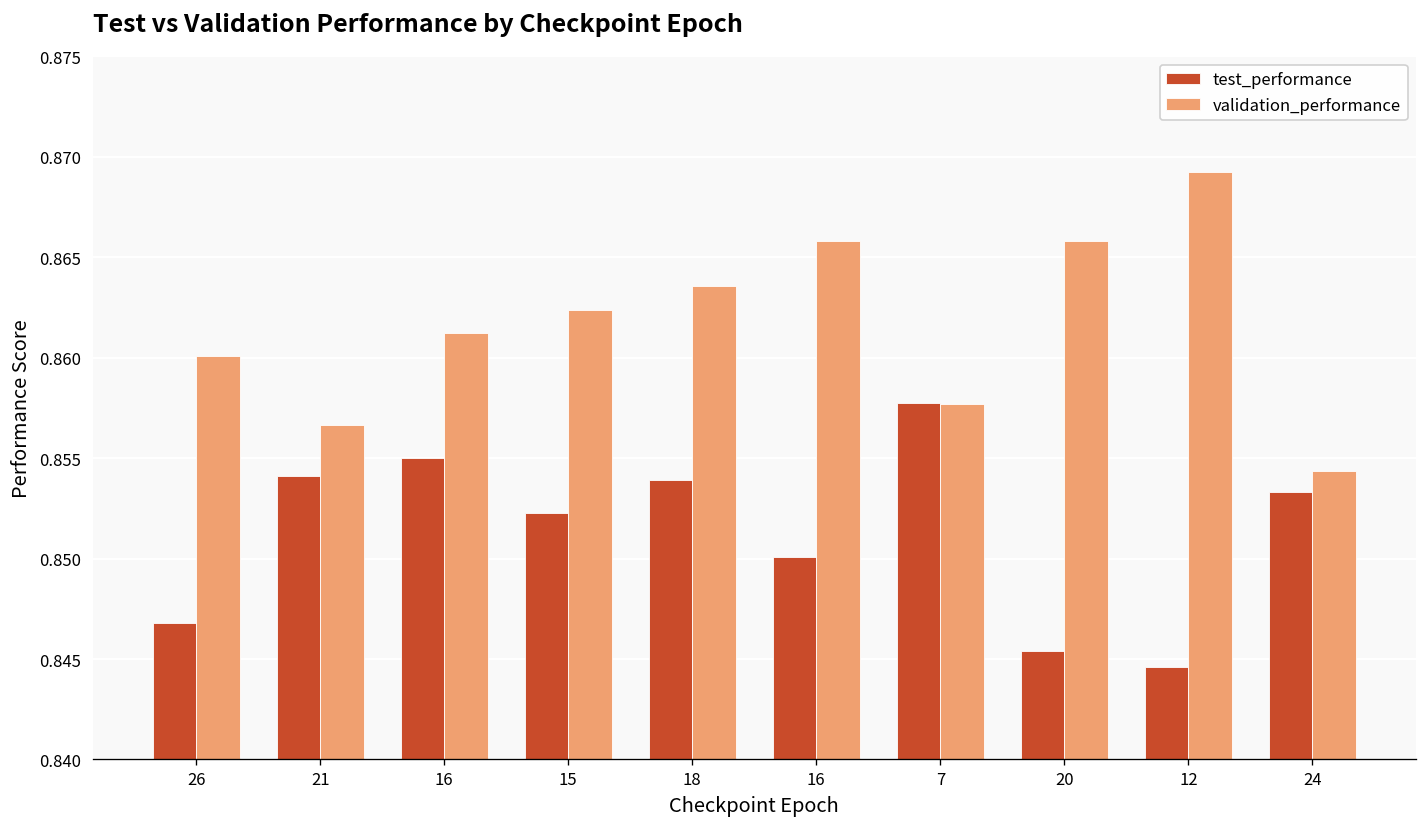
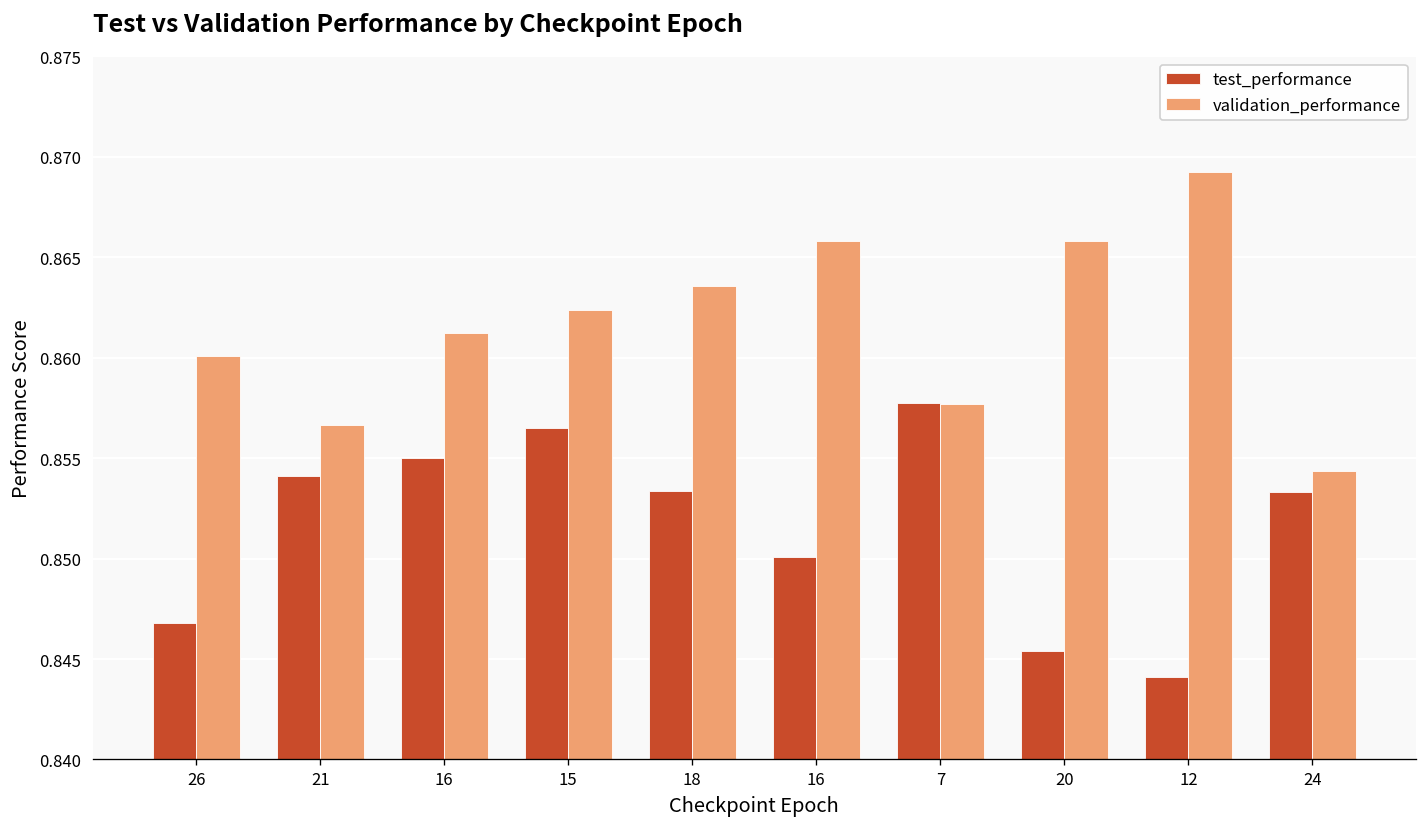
test_performance, 15: 0.8523 -> 0.8565
test_performance, 18: 0.8539 -> 0.8534
test_performance, 12: 0.8446 -> 0.8441
